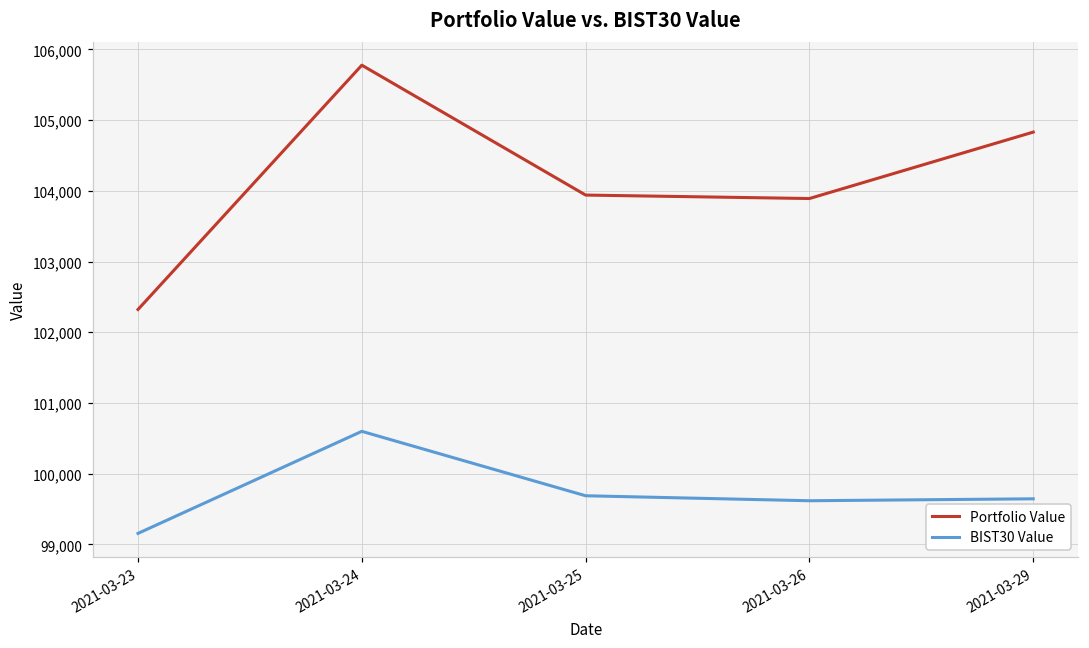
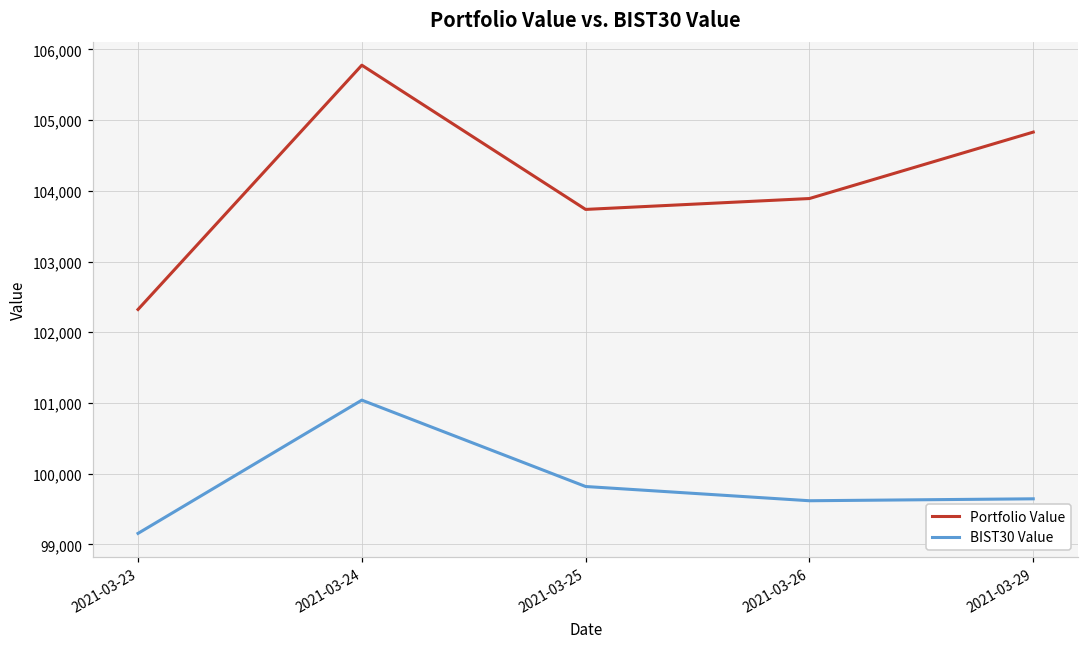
BIST30 Value, 2021-03-24: 100,600 -> 101,000
Portfolio Value, 2021-03-25: 103,900 -> 103,700
BIST30 Value, 2021-03-25: 99,700 -> 99,800
